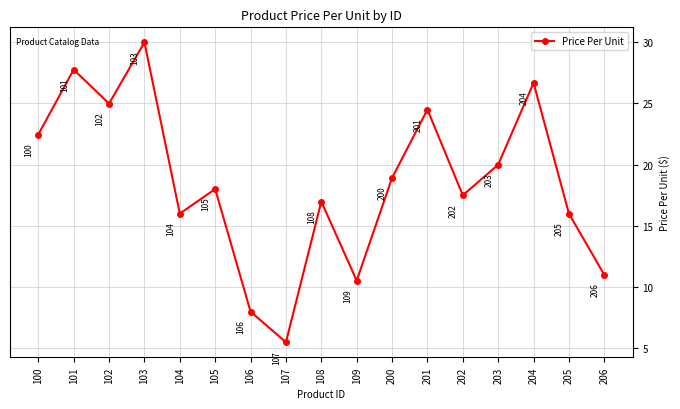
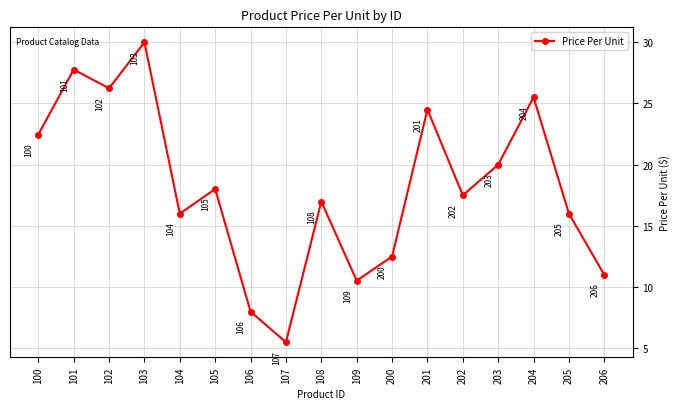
102: 25.0 -> 26.2
200: 18.9 -> 12.5
204: 26.7 -> 25.5
